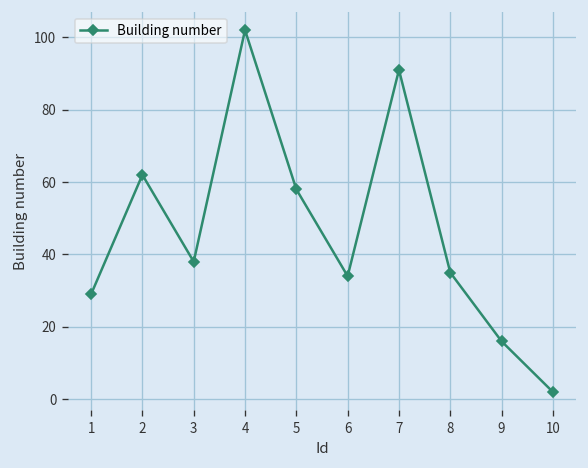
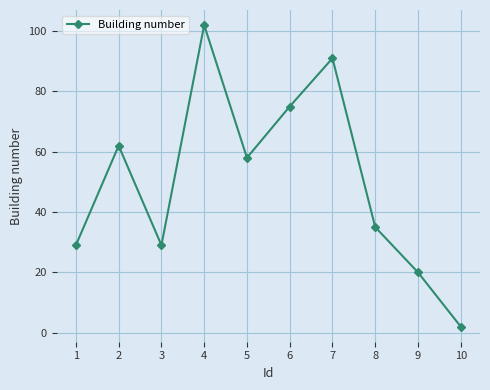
3: 38 -> 29
6: 34 -> 75
9: 16 -> 20
